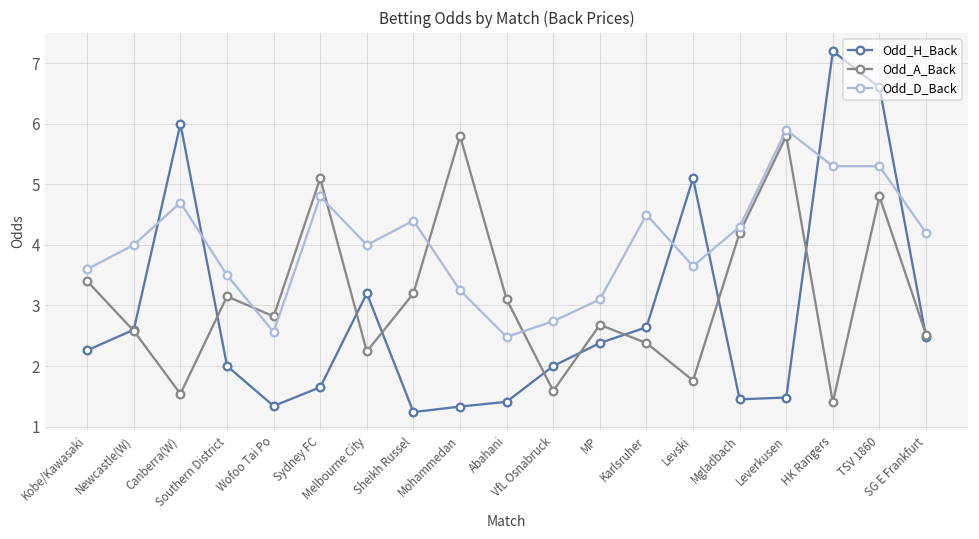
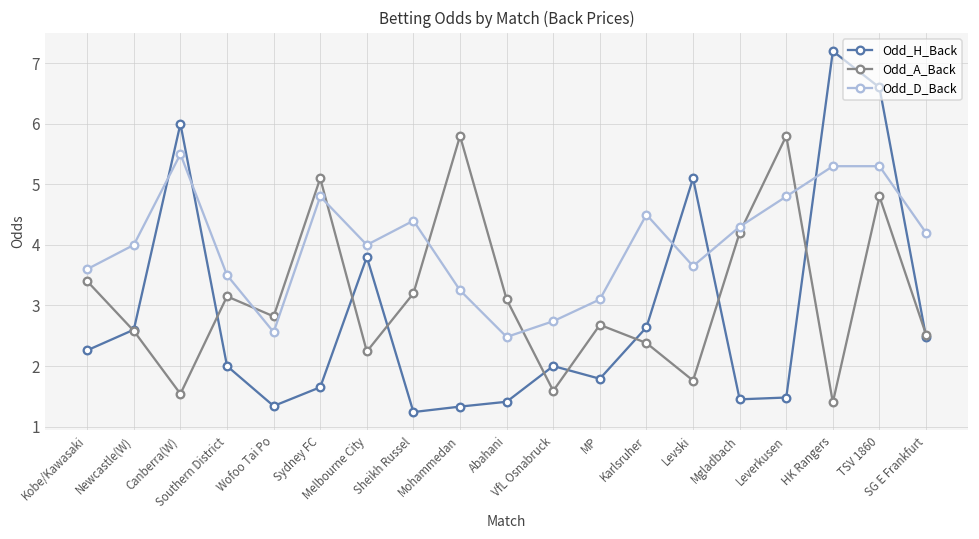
Odd_D_Back, Canberra(W): 4.7 -> 5.5
Odd_H_Back, Melbourne City: 3.2 -> 3.8
Odd_H_Back, MP: 2.4 -> 1.8
Odd_D_Back, Leverkusen: 5.9 -> 4.8
